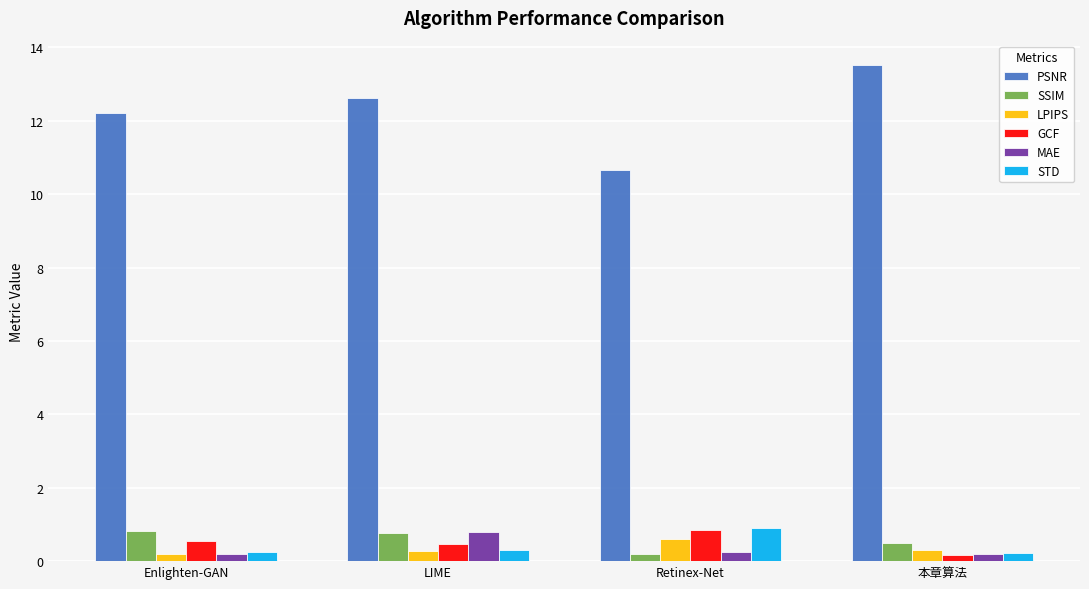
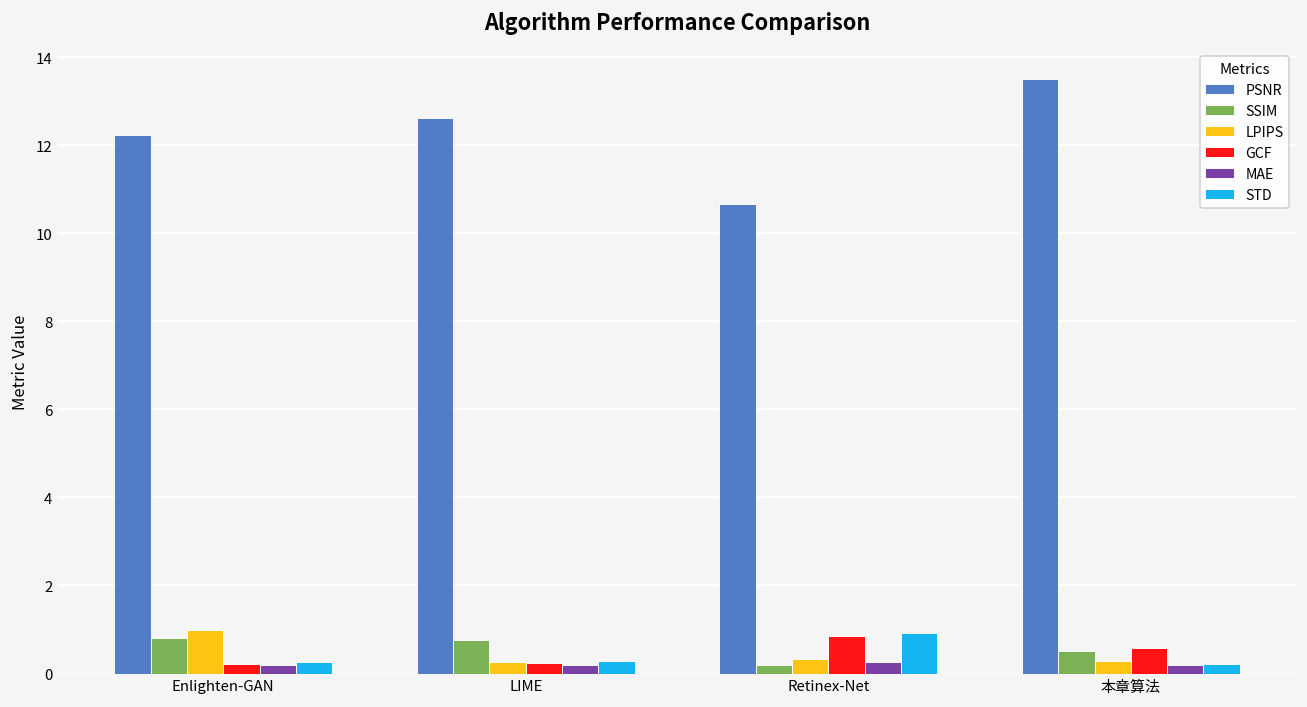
LPIPS, Enlighten-GAN: 0.2 -> 1.0
GCF, Enlighten-GAN: 0.6 -> 0.2
GCF, LIME: 0.5 -> 0.2
MAE, LIME: 0.8 -> 0.2
LPIPS, Retinex-Net: 0.6 -> 0.3
GCF, 本章算法: 0.2 -> 0.6
